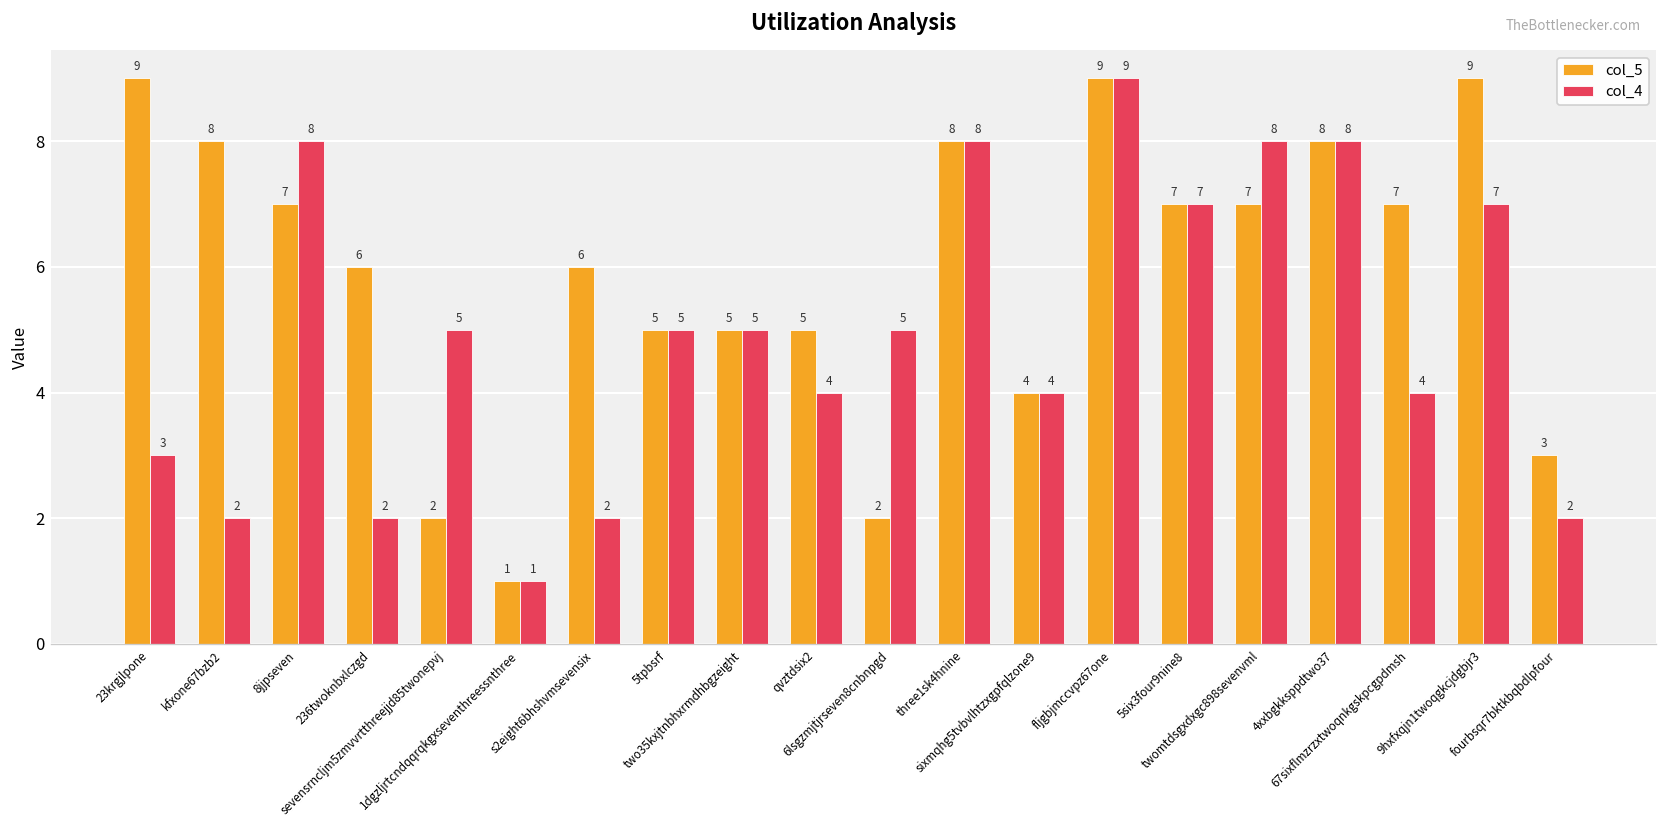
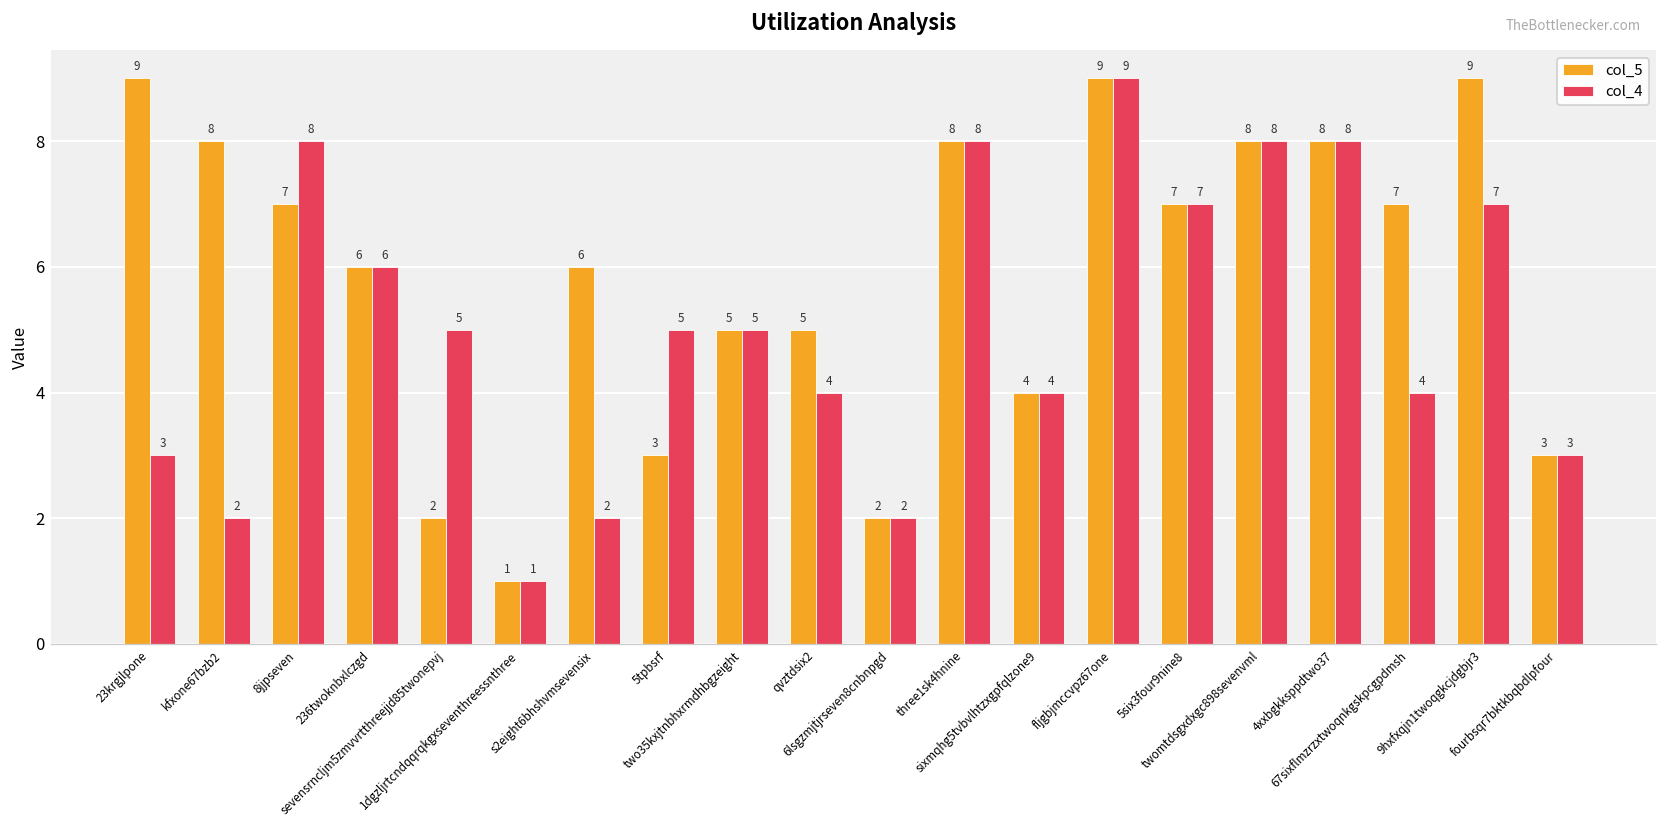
col_4, 236twoknbxlczgd: 2 -> 6
col_5, 5tpbsrf: 5 -> 3
col_4, 6lsgzmjtjrseven8cnbnpgd: 5 -> 2
col_5, twomtdsgxdxgc898sevenvml: 7 -> 8
col_4, fourbsqr7bktkbqbdlpfour: 2 -> 3
